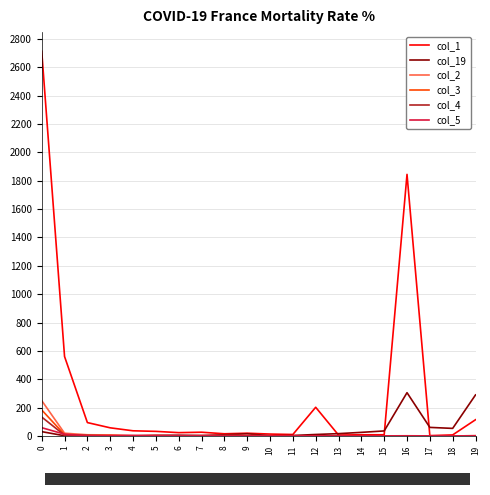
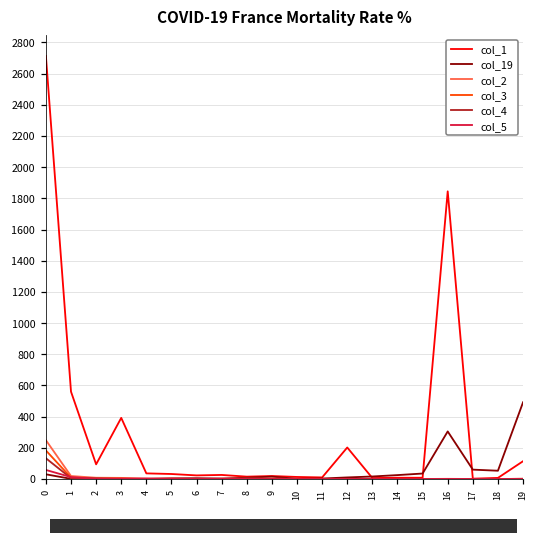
col_1, 3: 60 -> 390
col_19, 19: 290 -> 490
